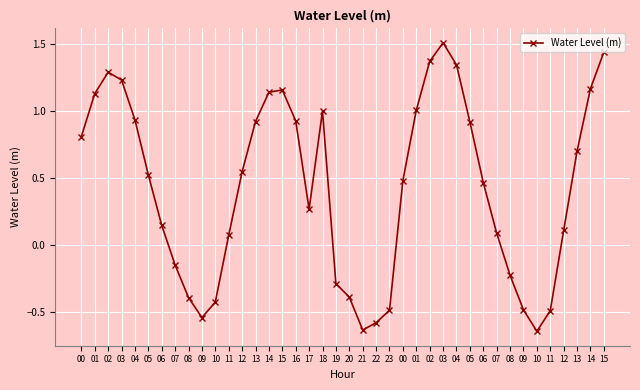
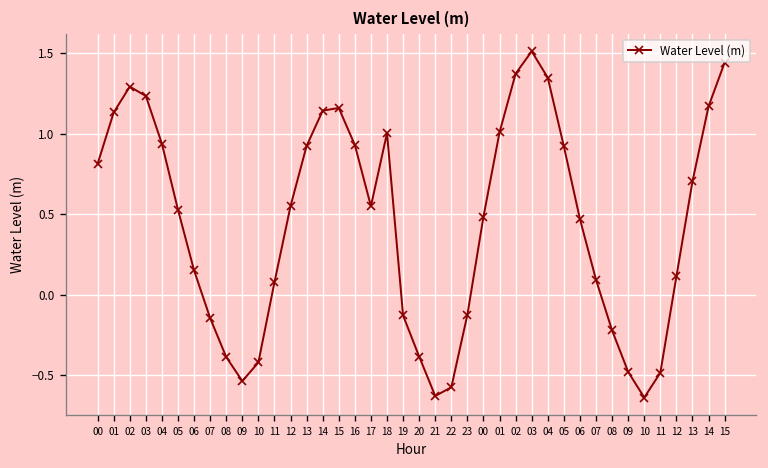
17: 0.27 -> 0.55
19: -0.28 -> -0.13
23: -0.48 -> -0.13
